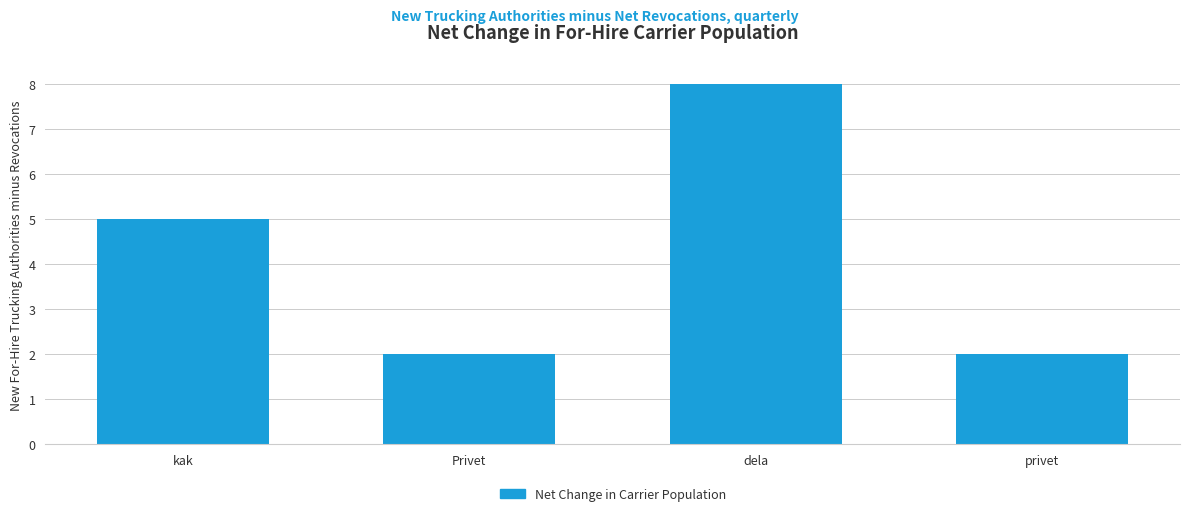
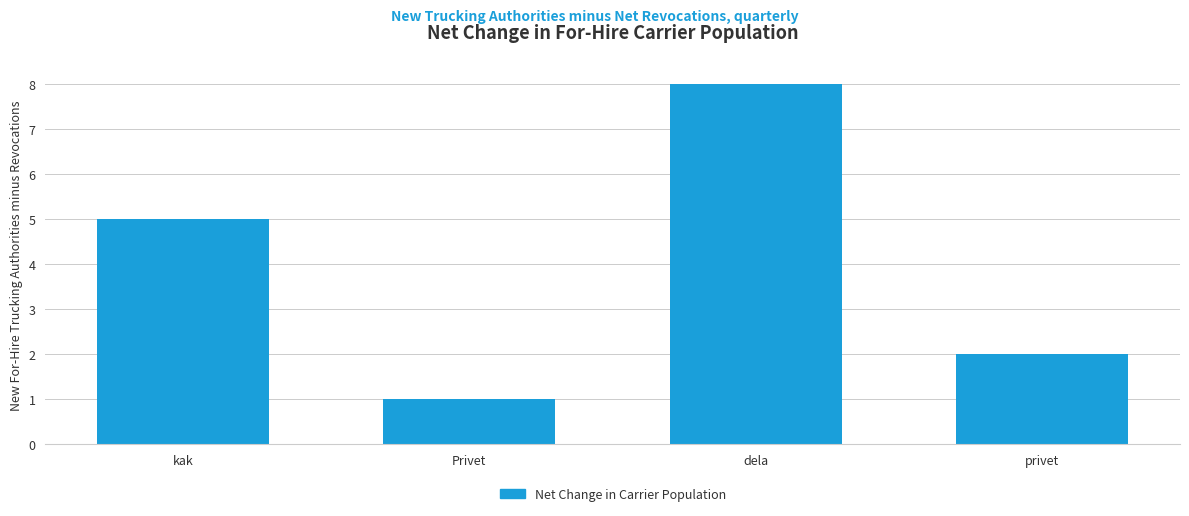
Privet: 2 -> 1
